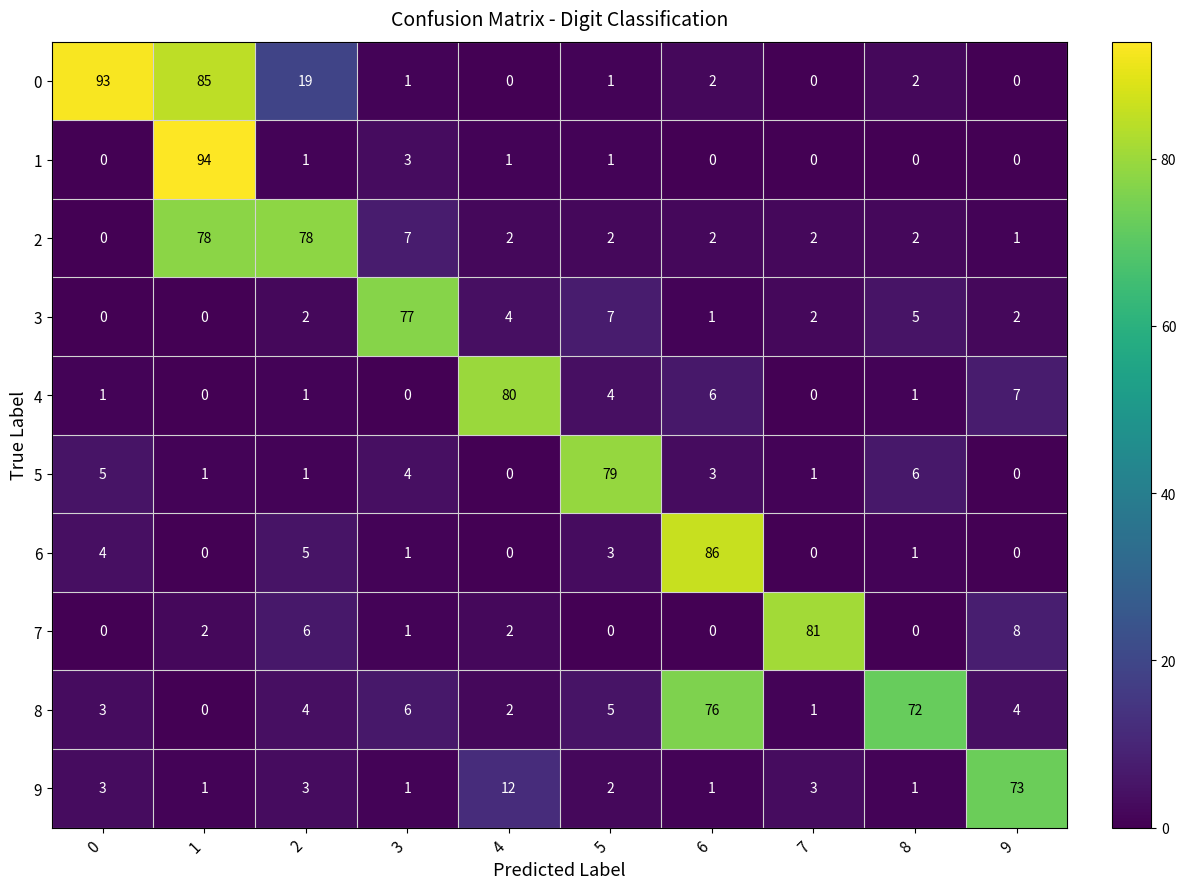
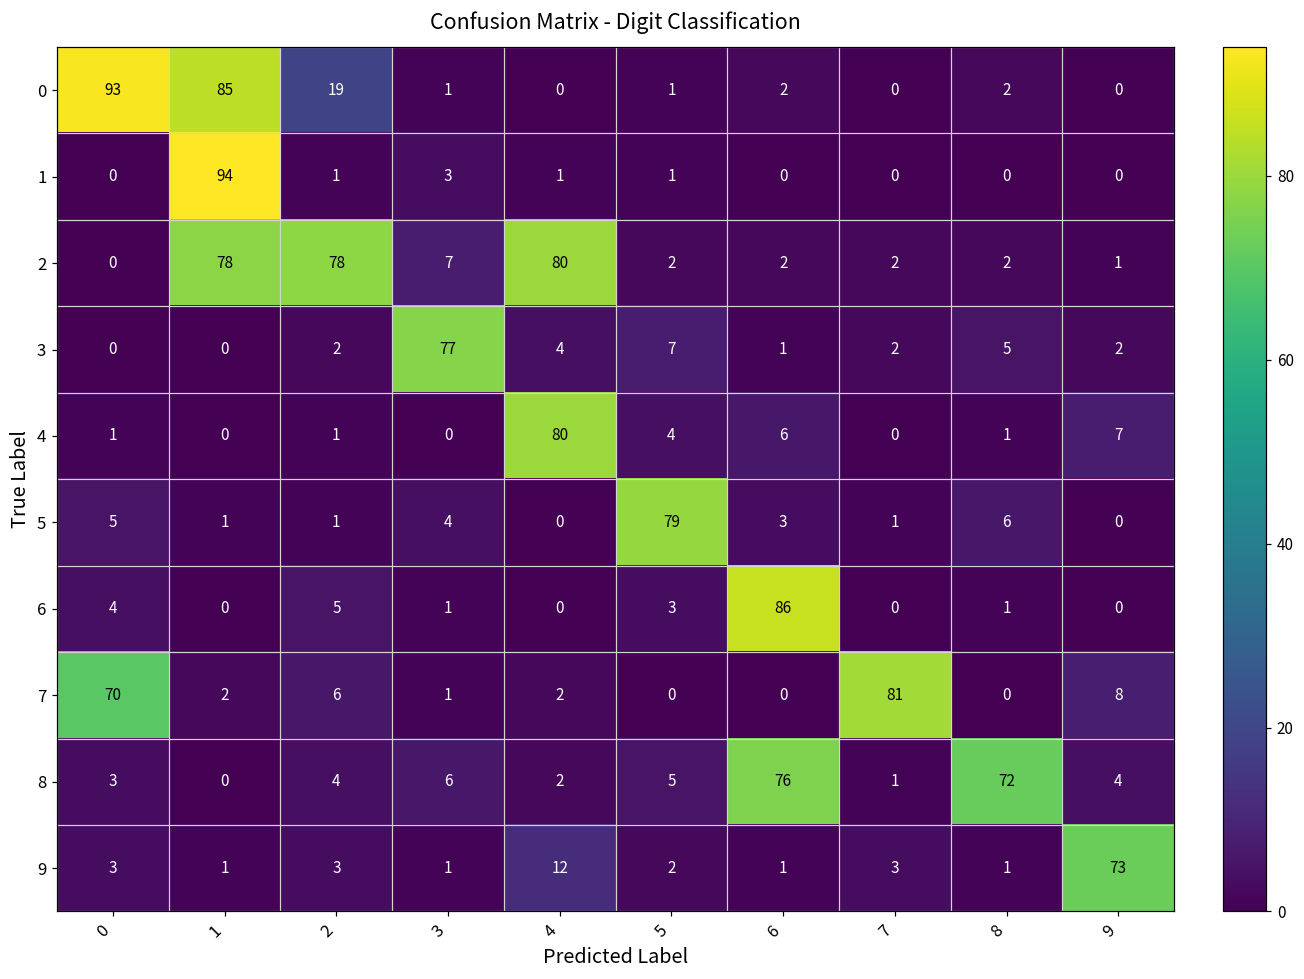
2, 4: 2 -> 80
7, 0: 0 -> 70
